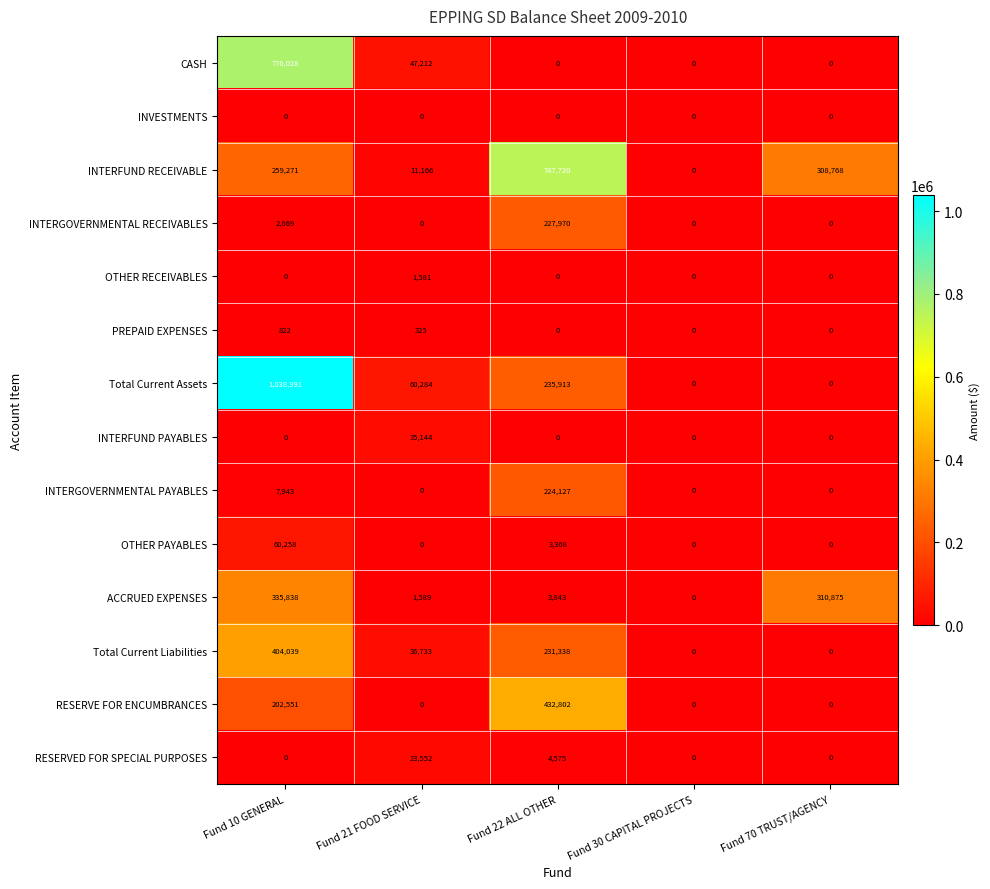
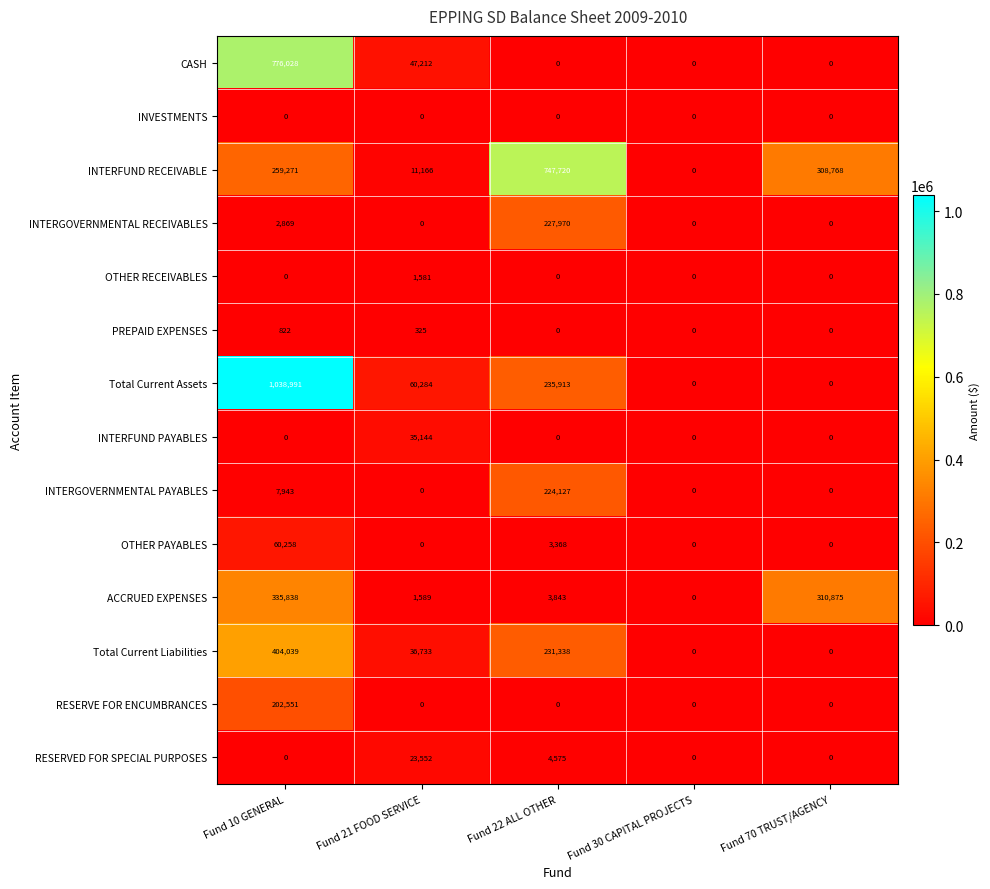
RESERVE FOR ENCUMBRANCES, Fund 22 ALL OTHER: 432,802 -> 0
